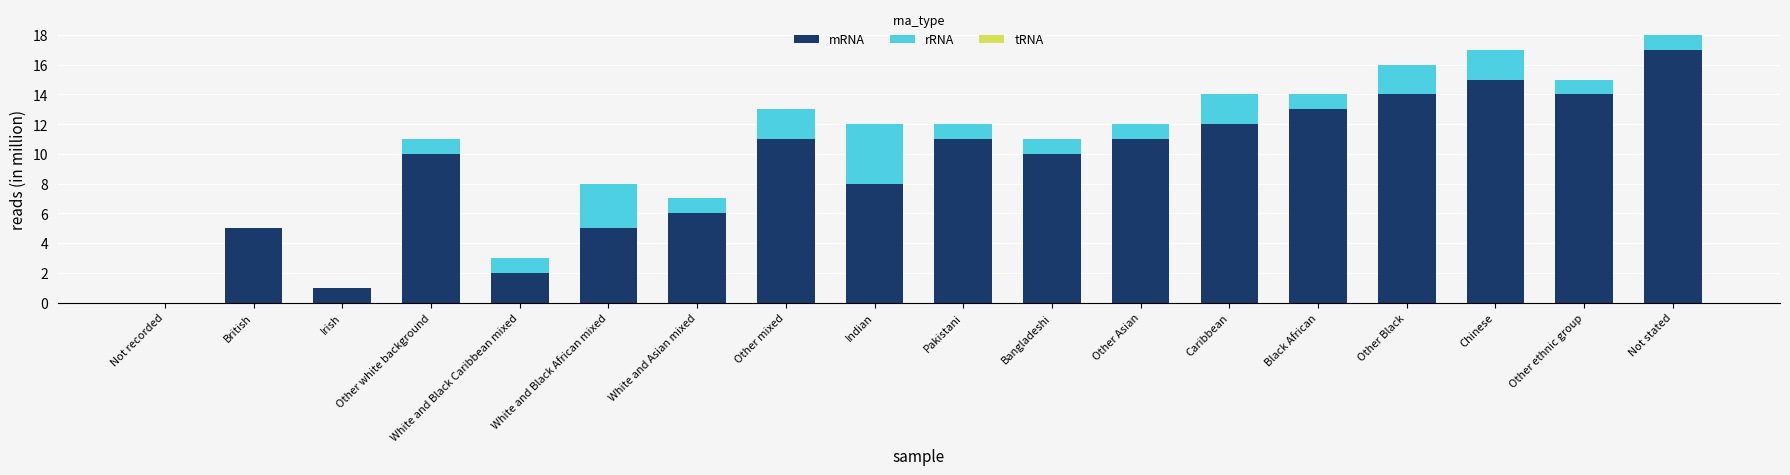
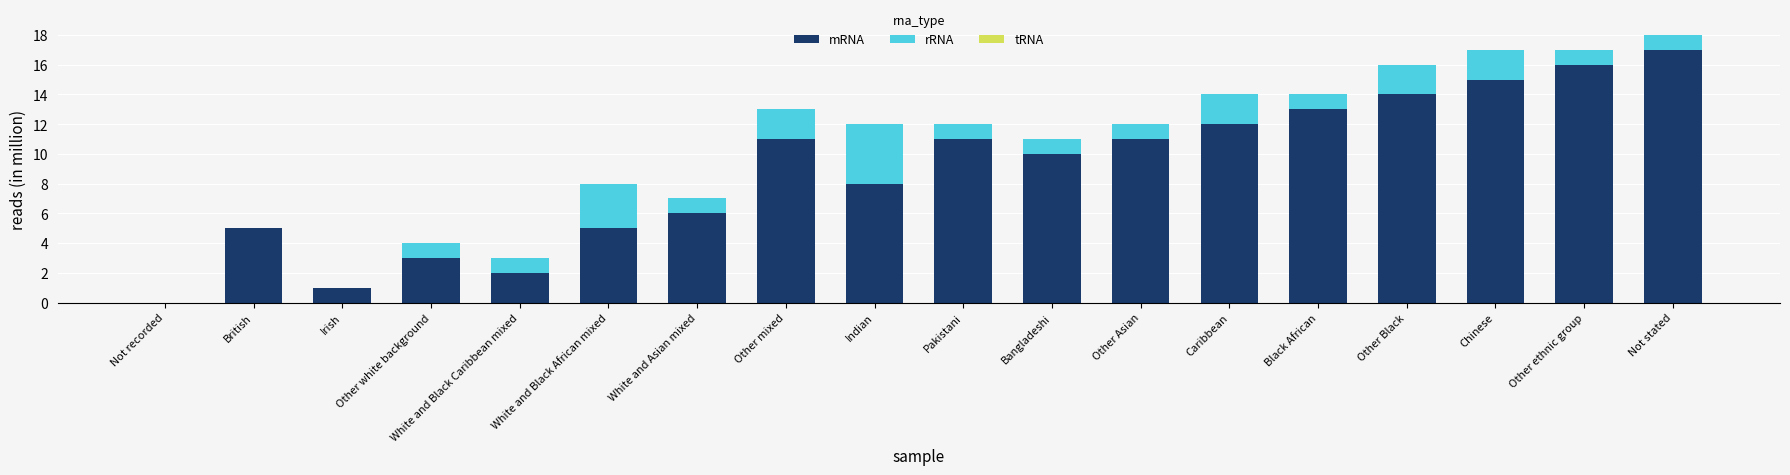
mRNA, Other white background: 10 -> 3
mRNA, Other ethnic group: 14 -> 16
